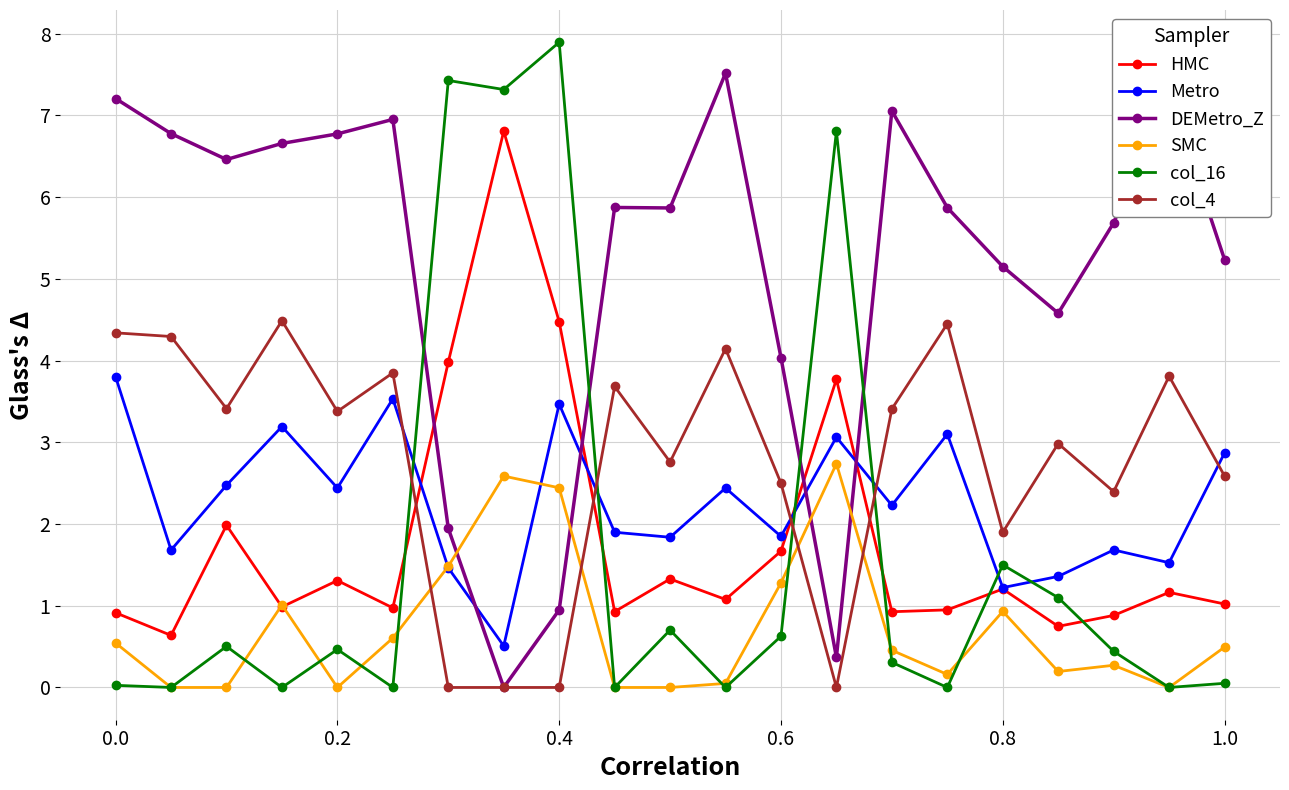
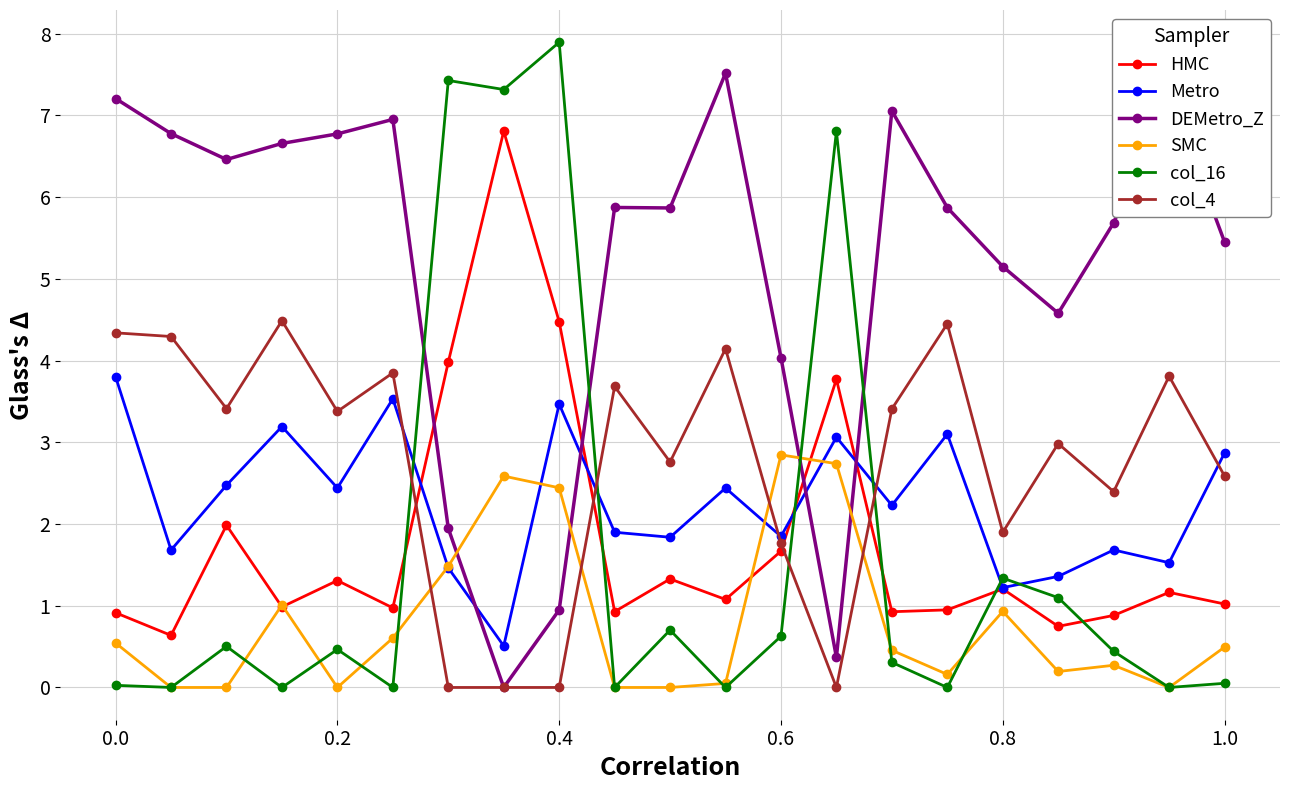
SMC, 0.6: 1.3 -> 2.8
col_4, 0.6: 2.5 -> 1.8
col_16, 0.8: 1.5 -> 1.3
DEMetro_Z, 1.0: 5.2 -> 5.5
